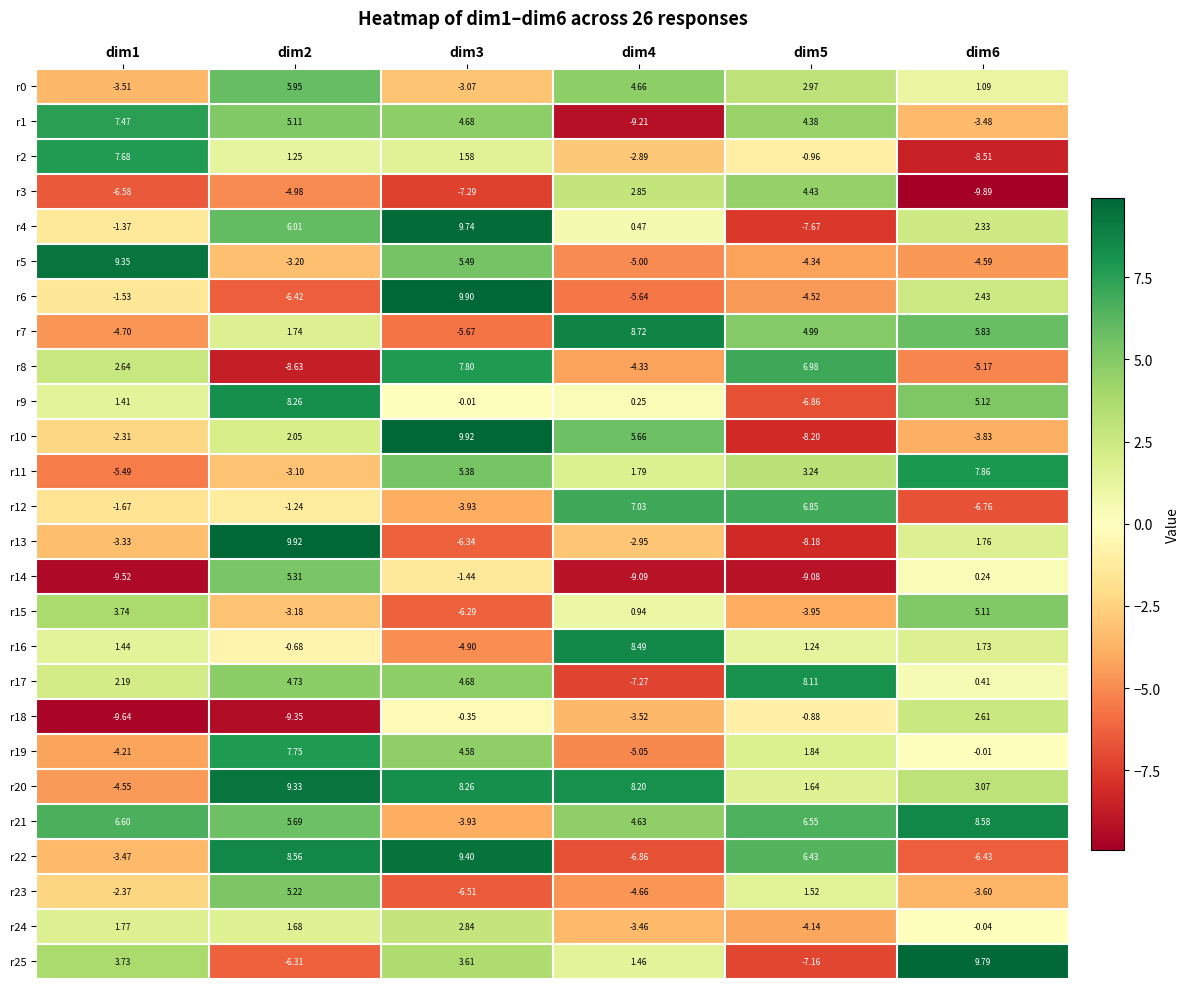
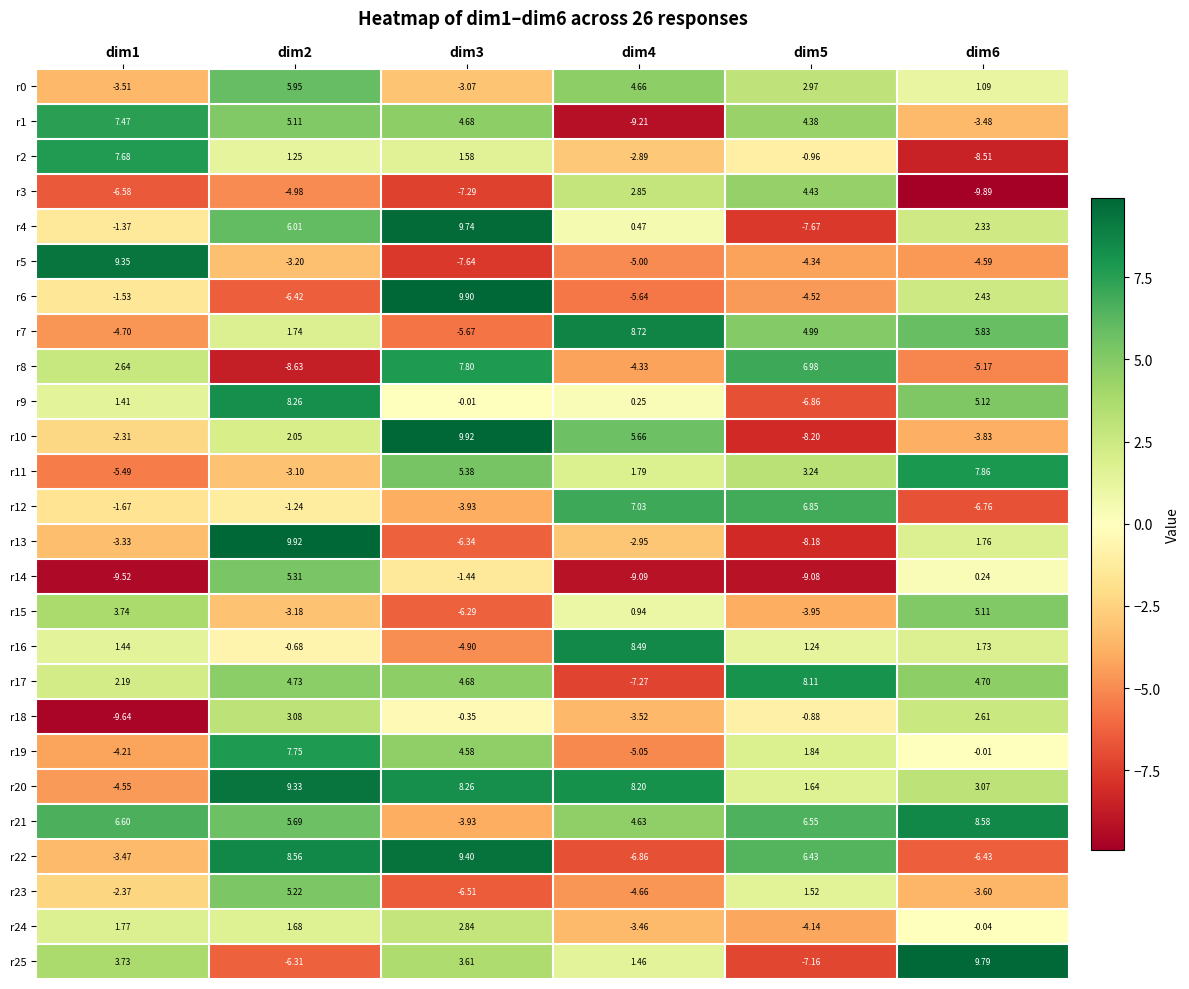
r5, dim3: 5.49 -> -7.64
r17, dim6: 0.41 -> 4.70
r18, dim2: -9.35 -> 3.08
